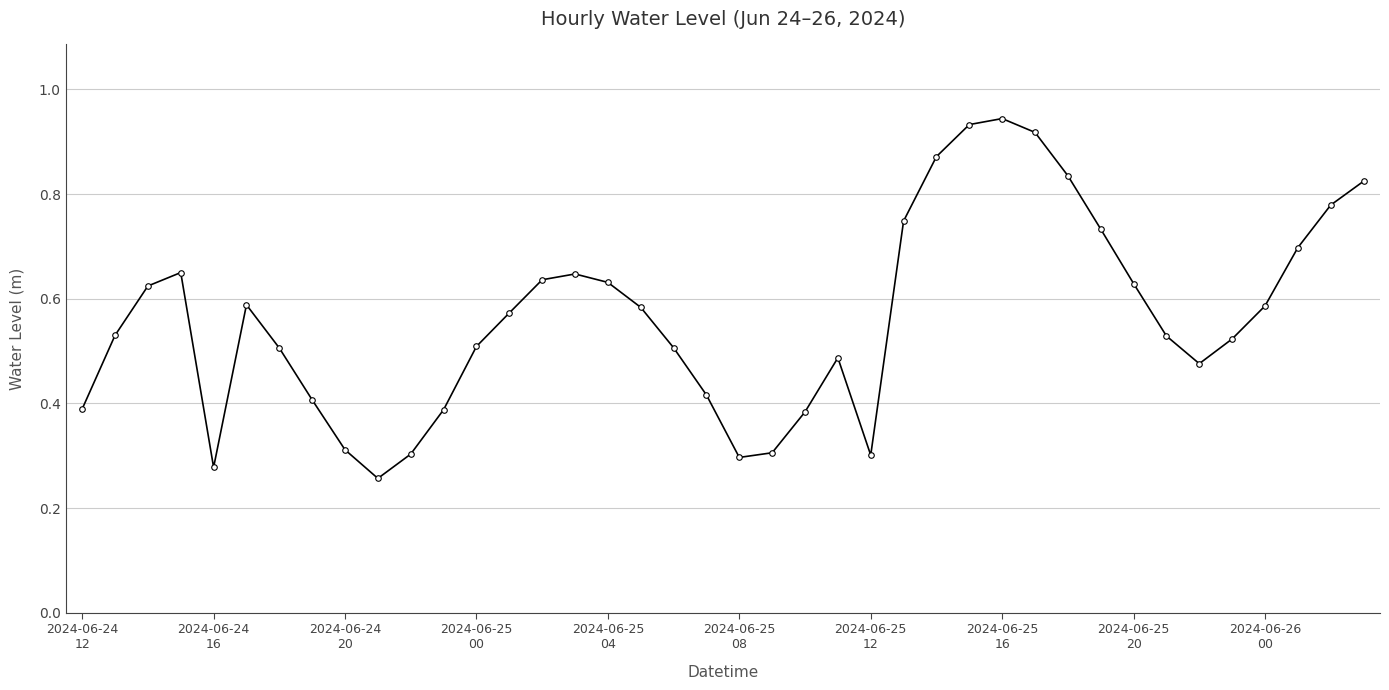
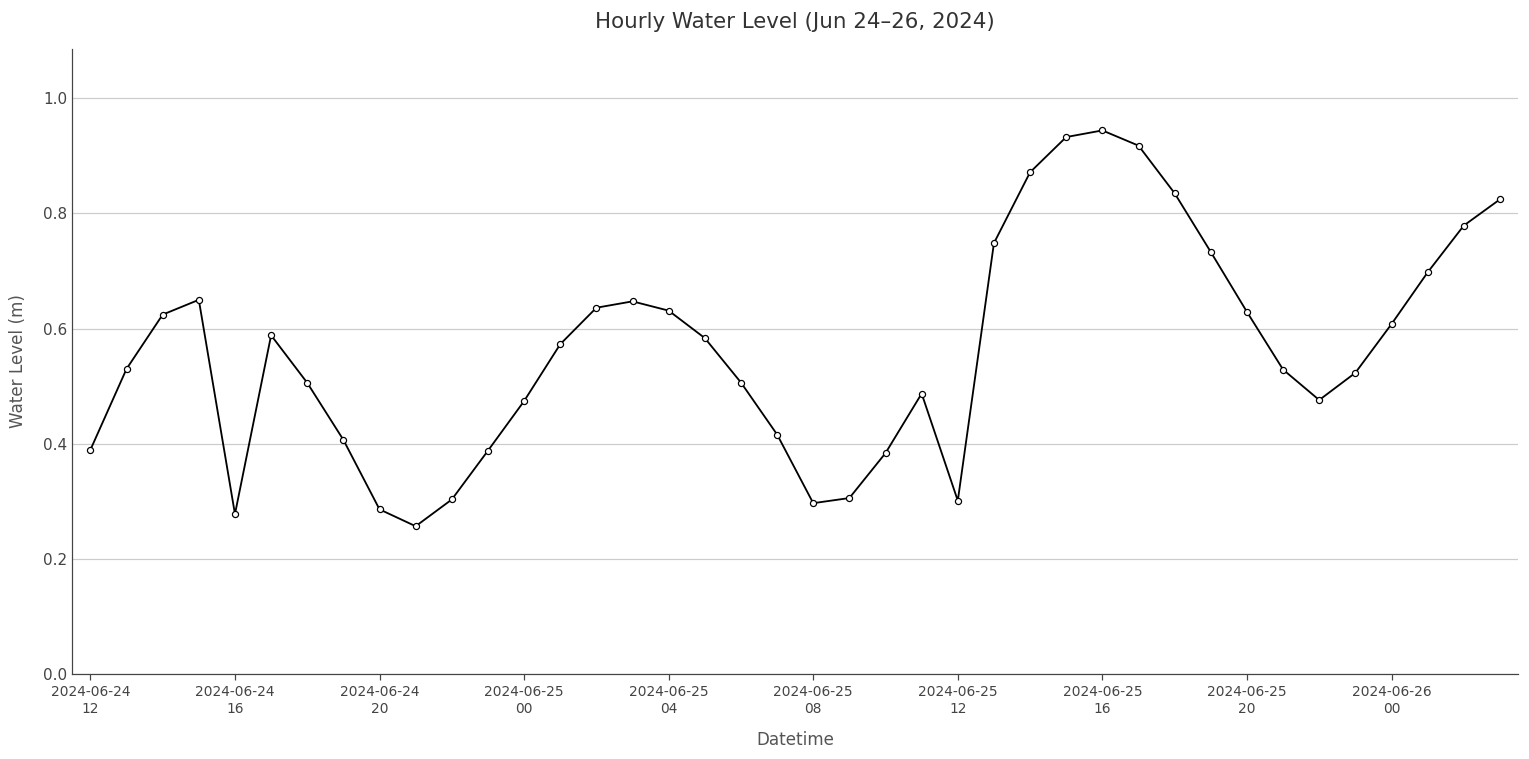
2024-06-24 20: 0.31 -> 0.29
2024-06-25 00: 0.51 -> 0.47
2024-06-26 00: 0.59 -> 0.61
